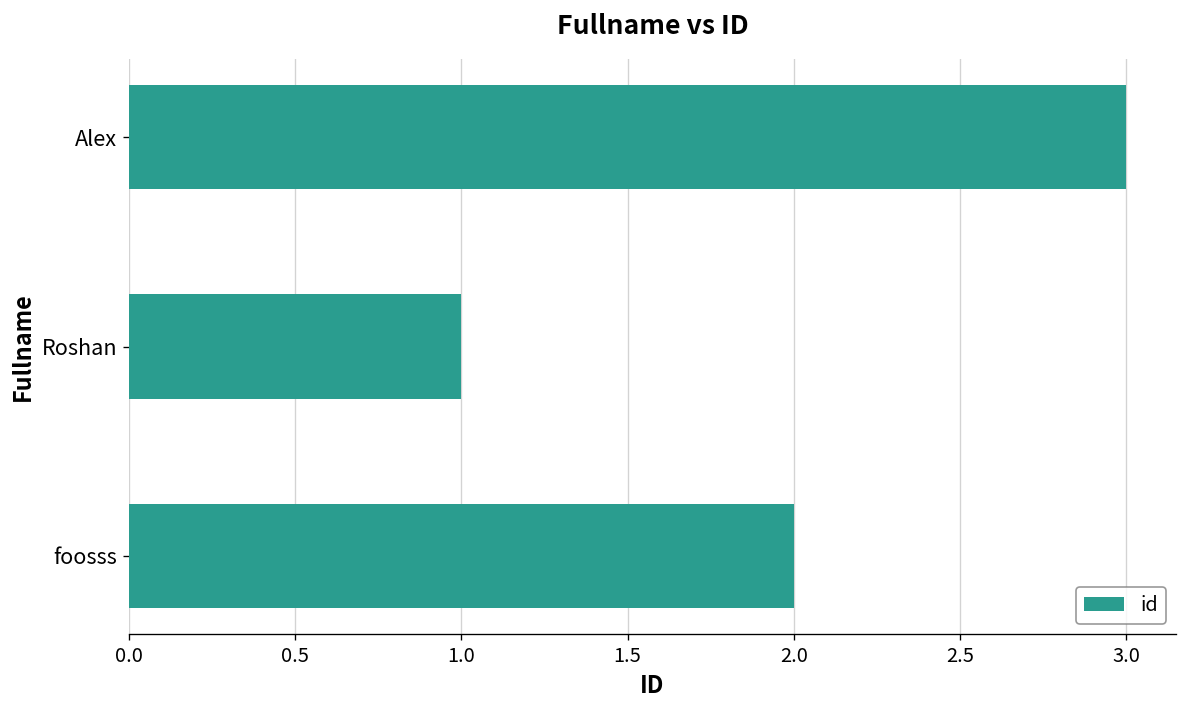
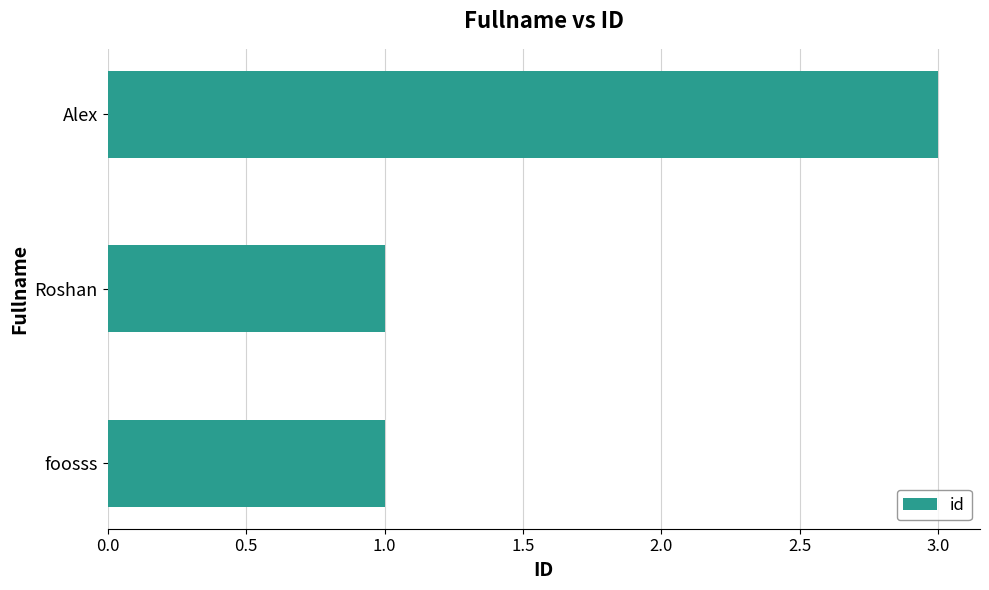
foosss: 2 -> 1
